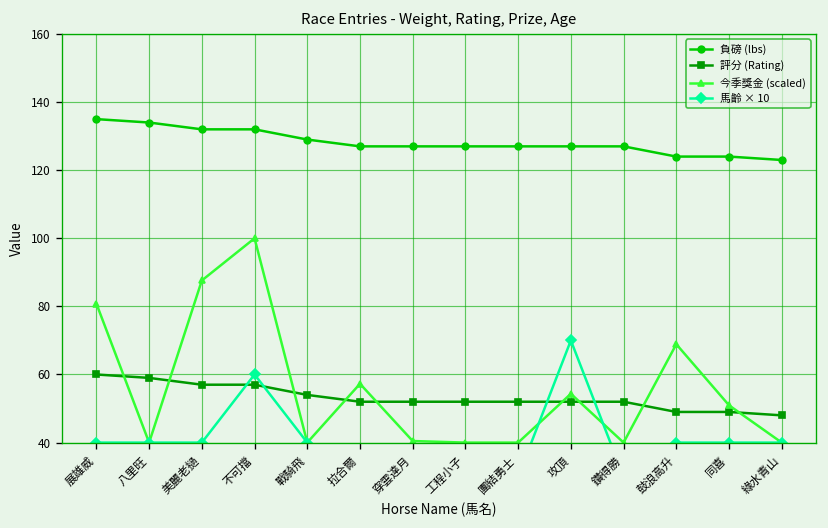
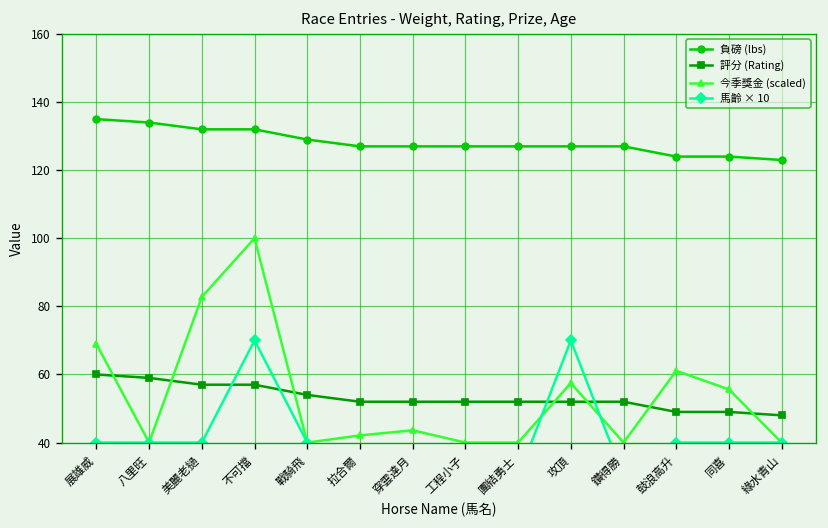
今季獎金 (scaled), 展雄威: 81 -> 69
今季獎金 (scaled), 美麗老撾: 88 -> 83
馬齡 × 10, 不可擋: 60 -> 70
今季獎金 (scaled), 拉合爾: 57 -> 42
今季獎金 (scaled), 穿雲達月: 40 -> 44
今季獎金 (scaled), 攻頂: 54 -> 57
今季獎金 (scaled), 鼓浪高升: 69 -> 61
今季獎金 (scaled), 同喜: 51 -> 56
